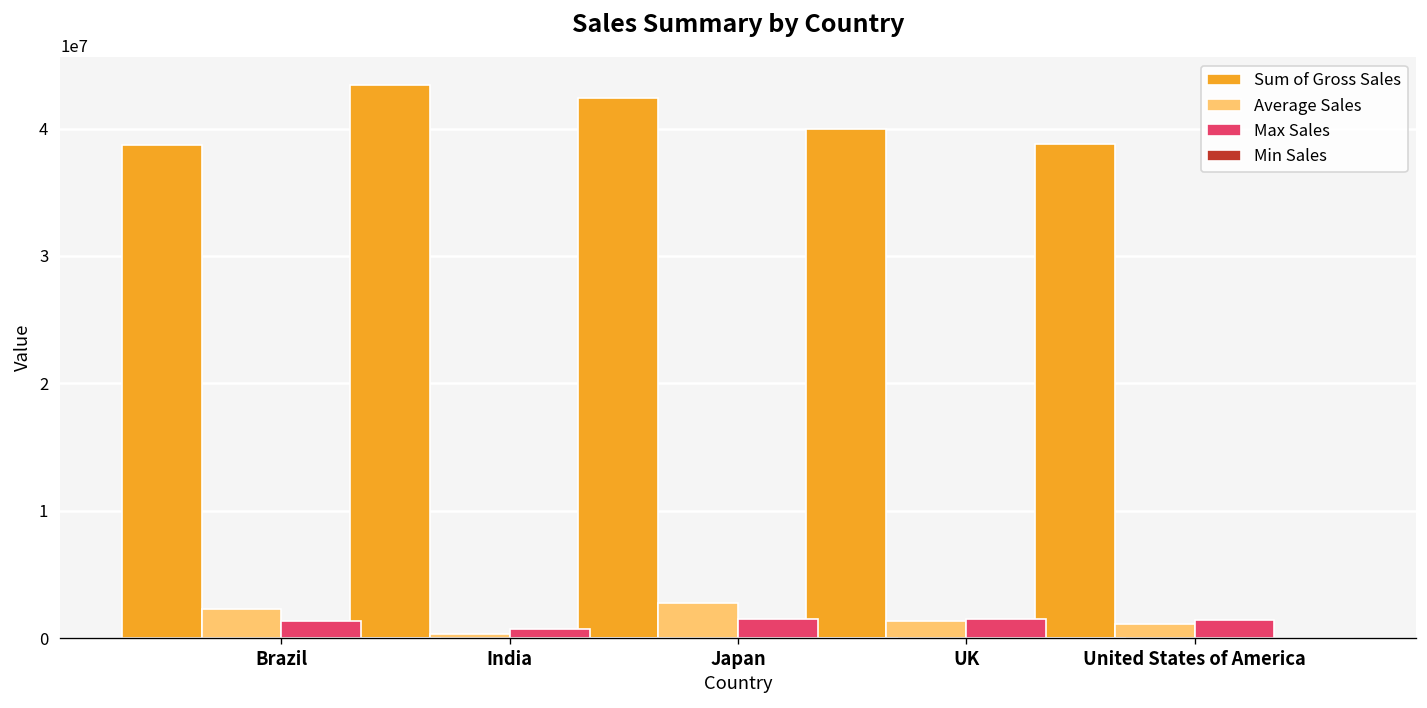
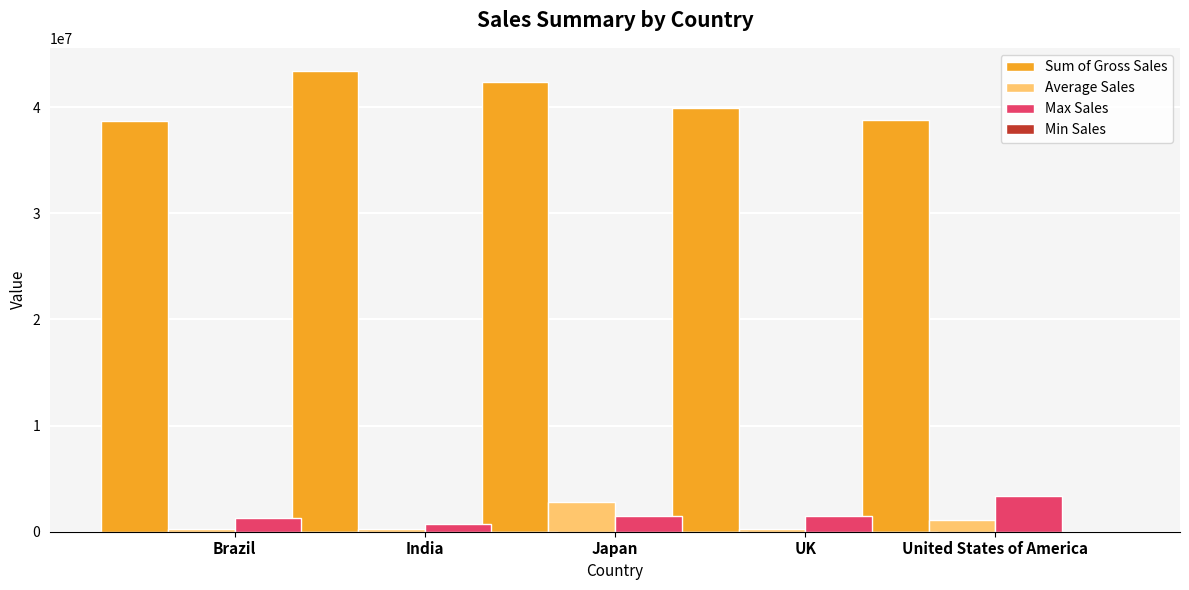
Average Sales, Brazil: 2300000 -> 300000
Average Sales, UK: 1300000 -> 300000
Max Sales, United States of America: 1500000 -> 3400000
